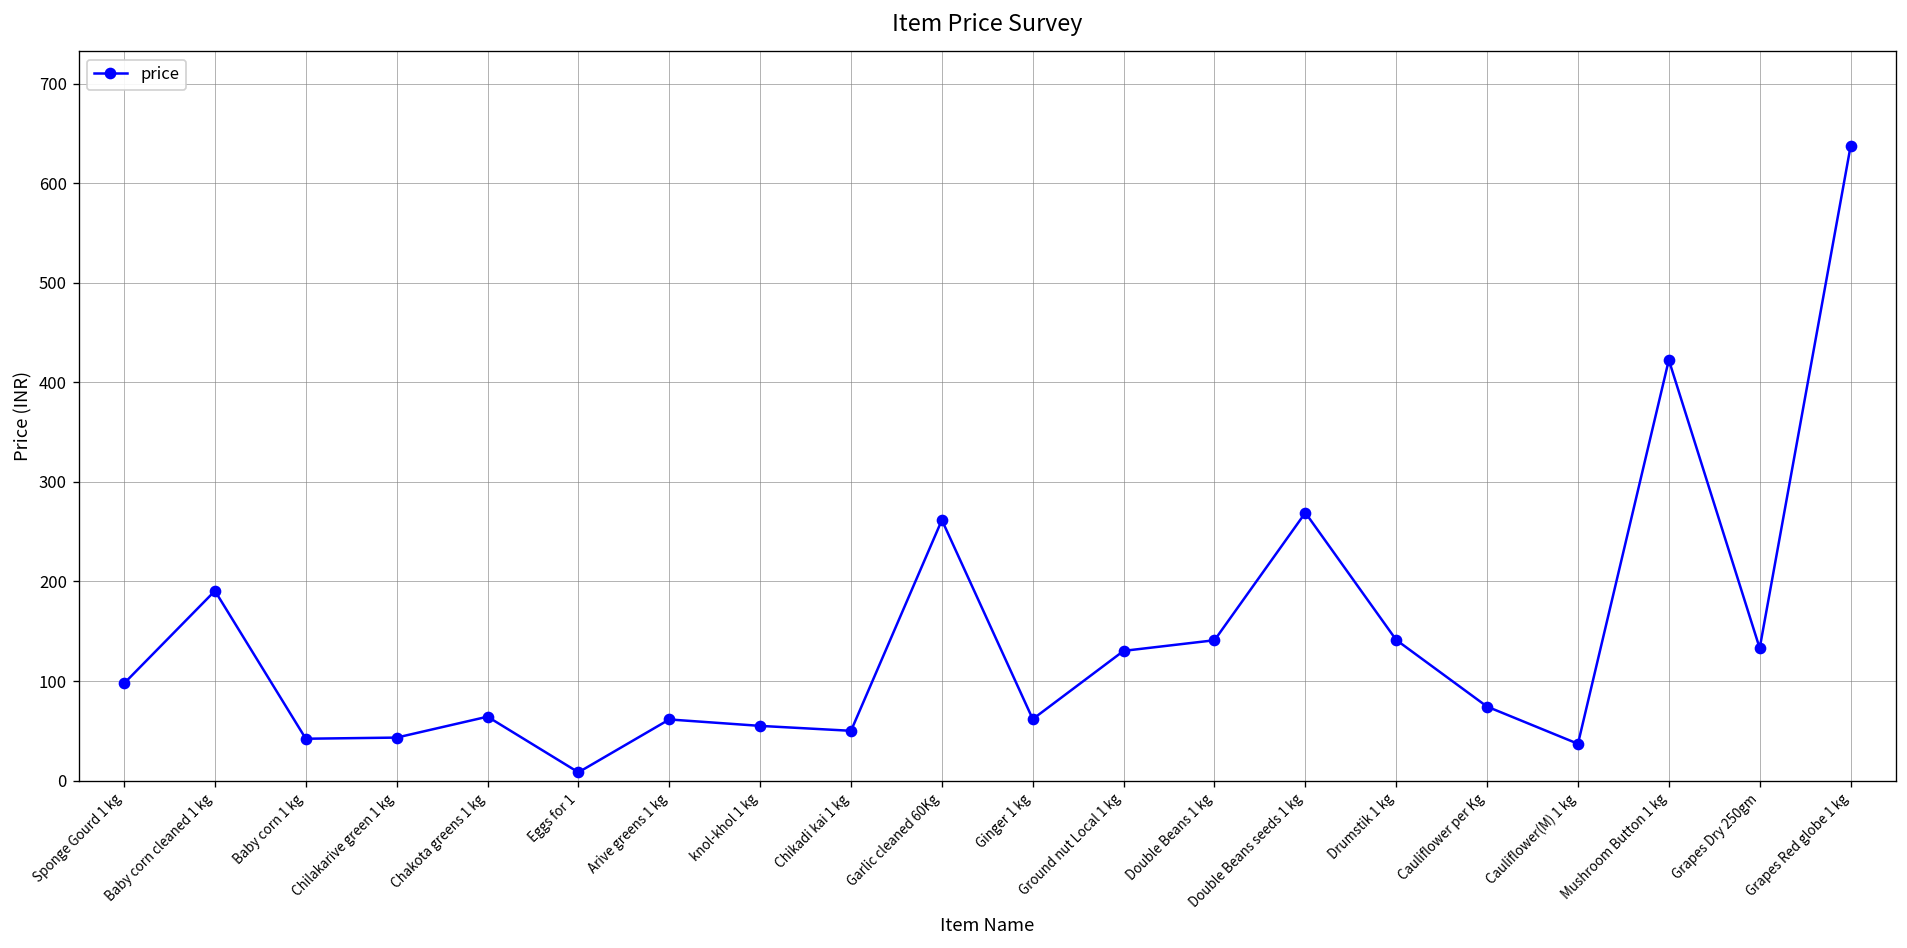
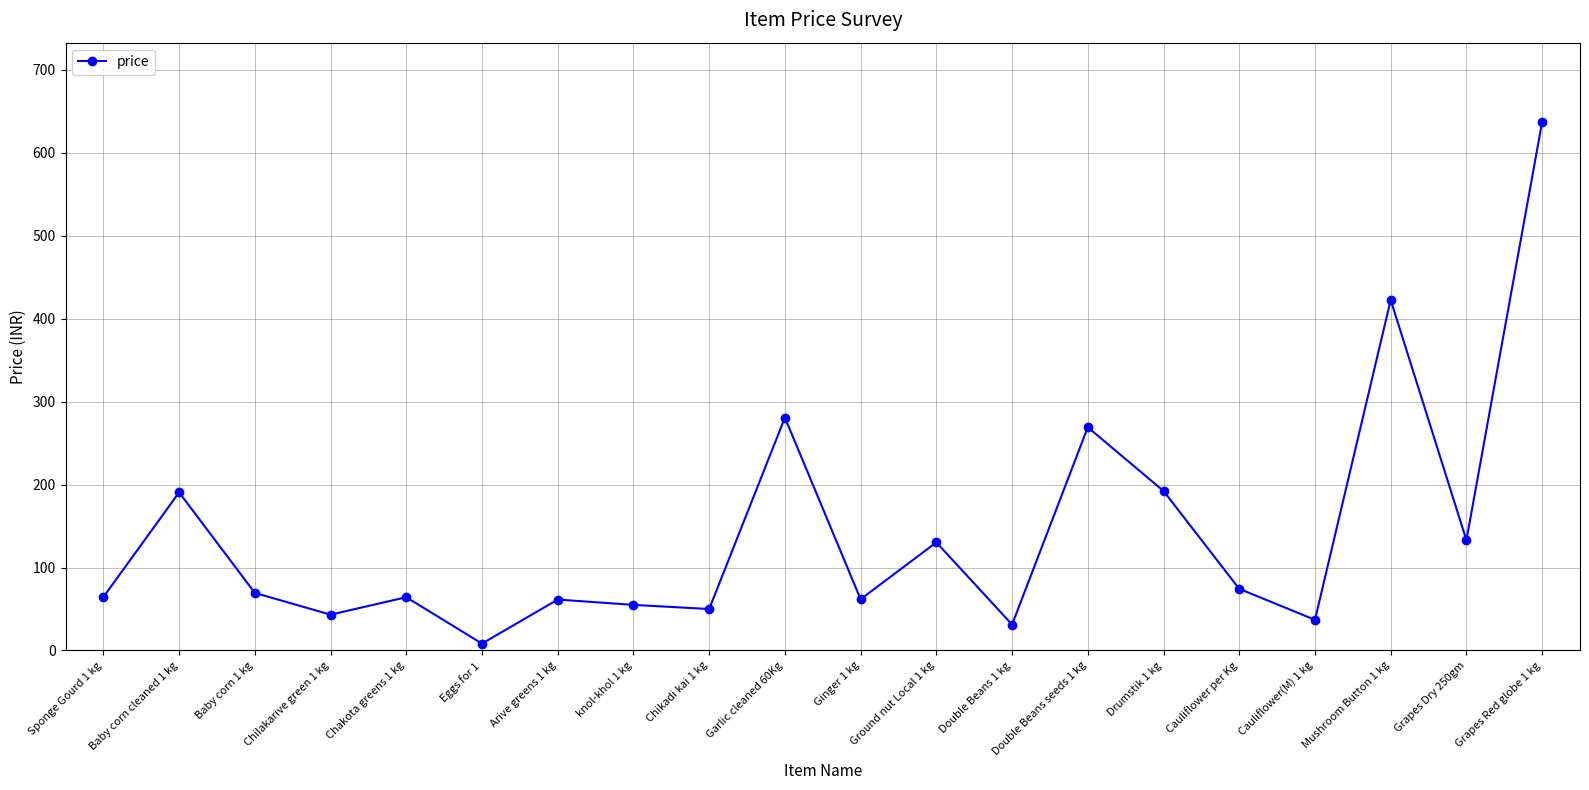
Sponge Gourd 1 kg: 100 -> 60
Baby corn 1 kg: 40 -> 70
Garlic cleaned 60Kg: 260 -> 280
Double Beans 1 kg: 140 -> 30
Drumstik 1 kg: 140 -> 190
